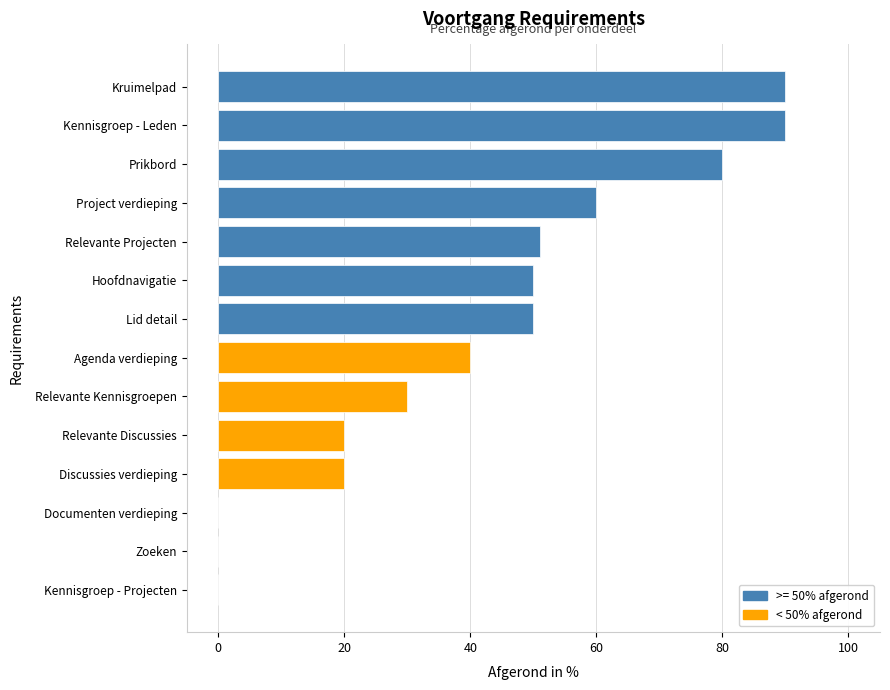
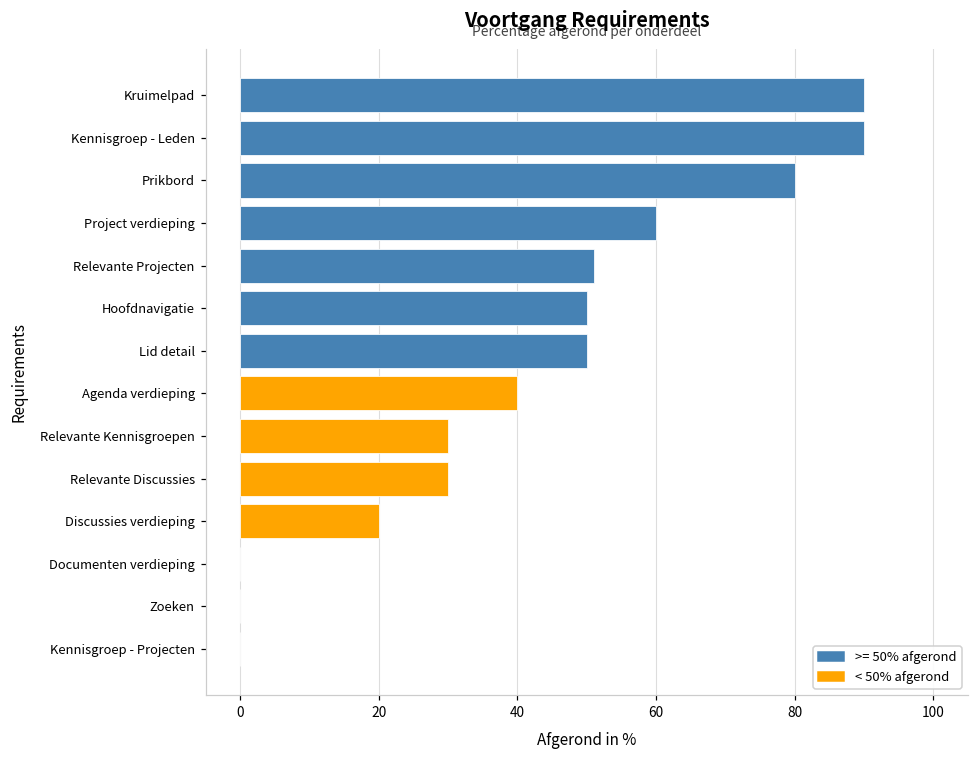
Relevante Discussies: 20 -> 30
